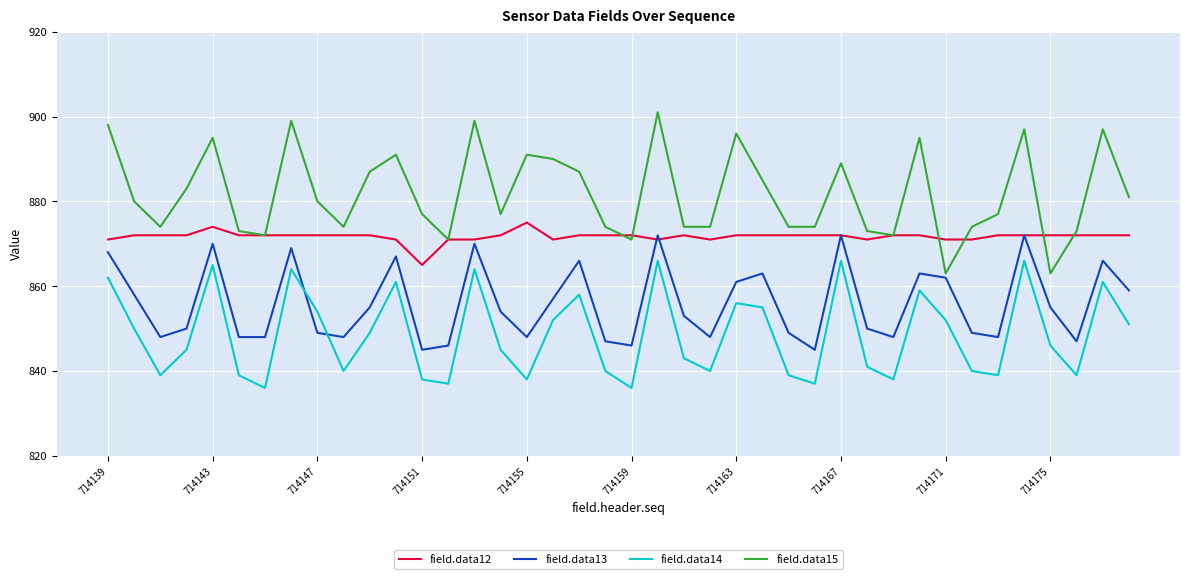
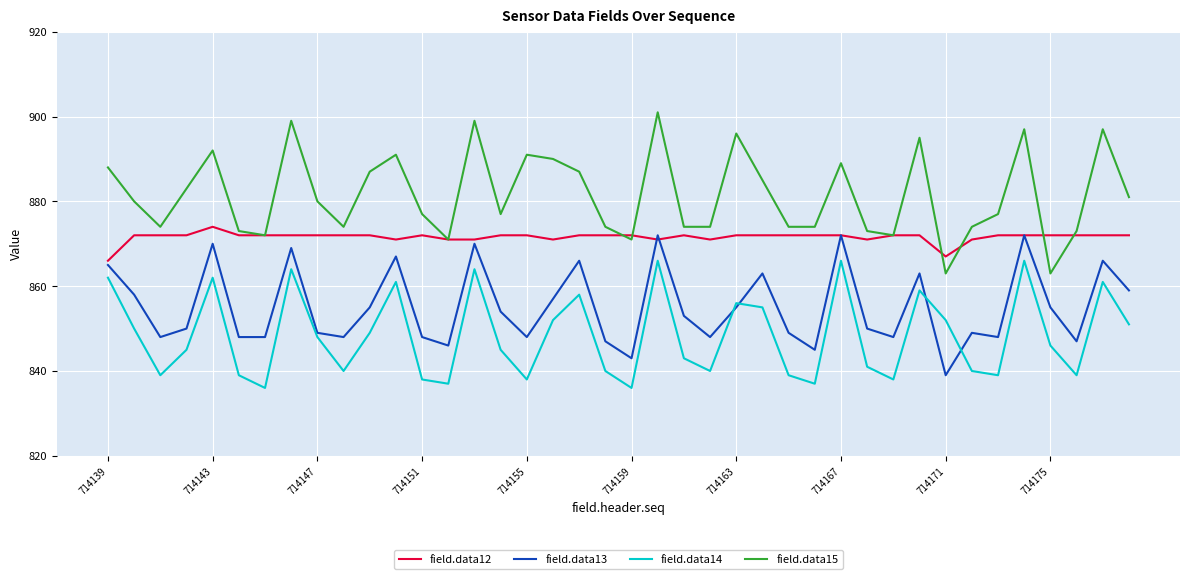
field.data12, 714139: 871 -> 866
field.data13, 714139: 868 -> 865
field.data15, 714139: 898 -> 888
field.data14, 714143: 865 -> 862
field.data15, 714143: 895 -> 892
field.data14, 714147: 854 -> 848
field.data12, 714151: 865 -> 872
field.data13, 714151: 845 -> 848
field.data12, 714155: 875 -> 872
field.data13, 714159: 846 -> 843
field.data13, 714163: 861 -> 855
field.data12, 714171: 871 -> 867
field.data13, 714171: 862 -> 839
